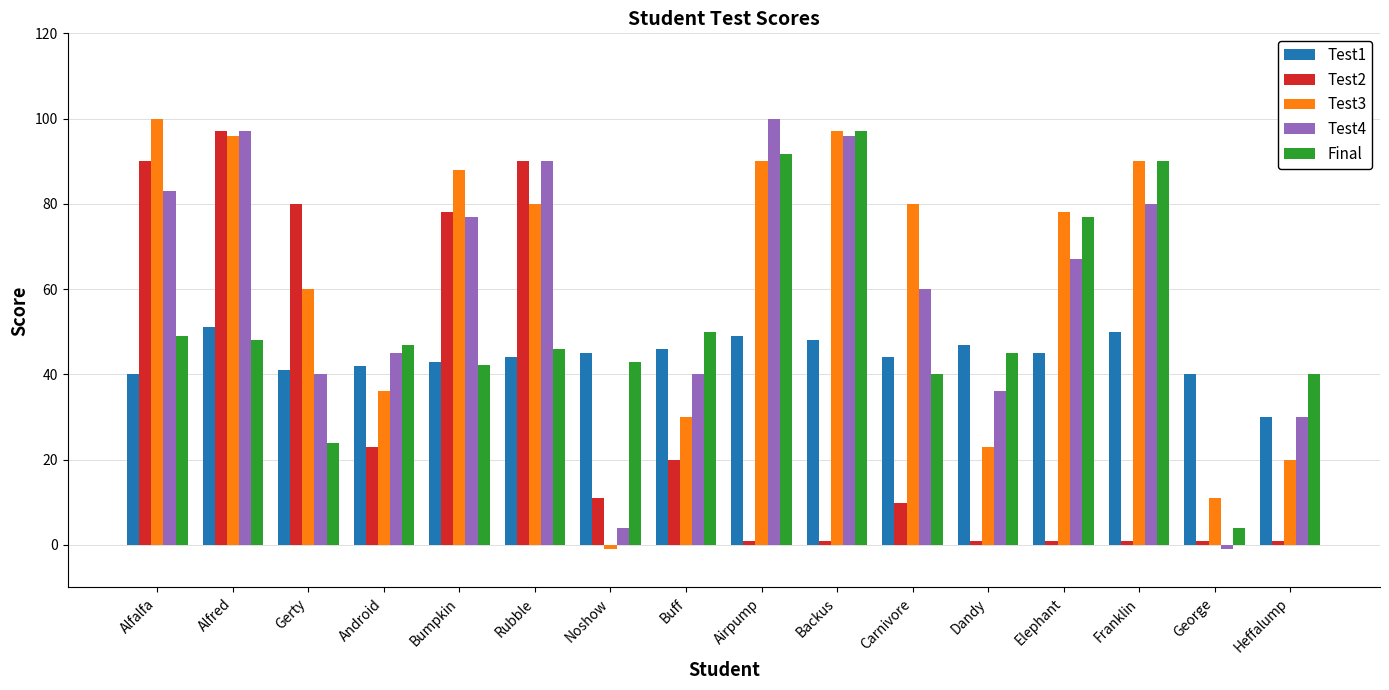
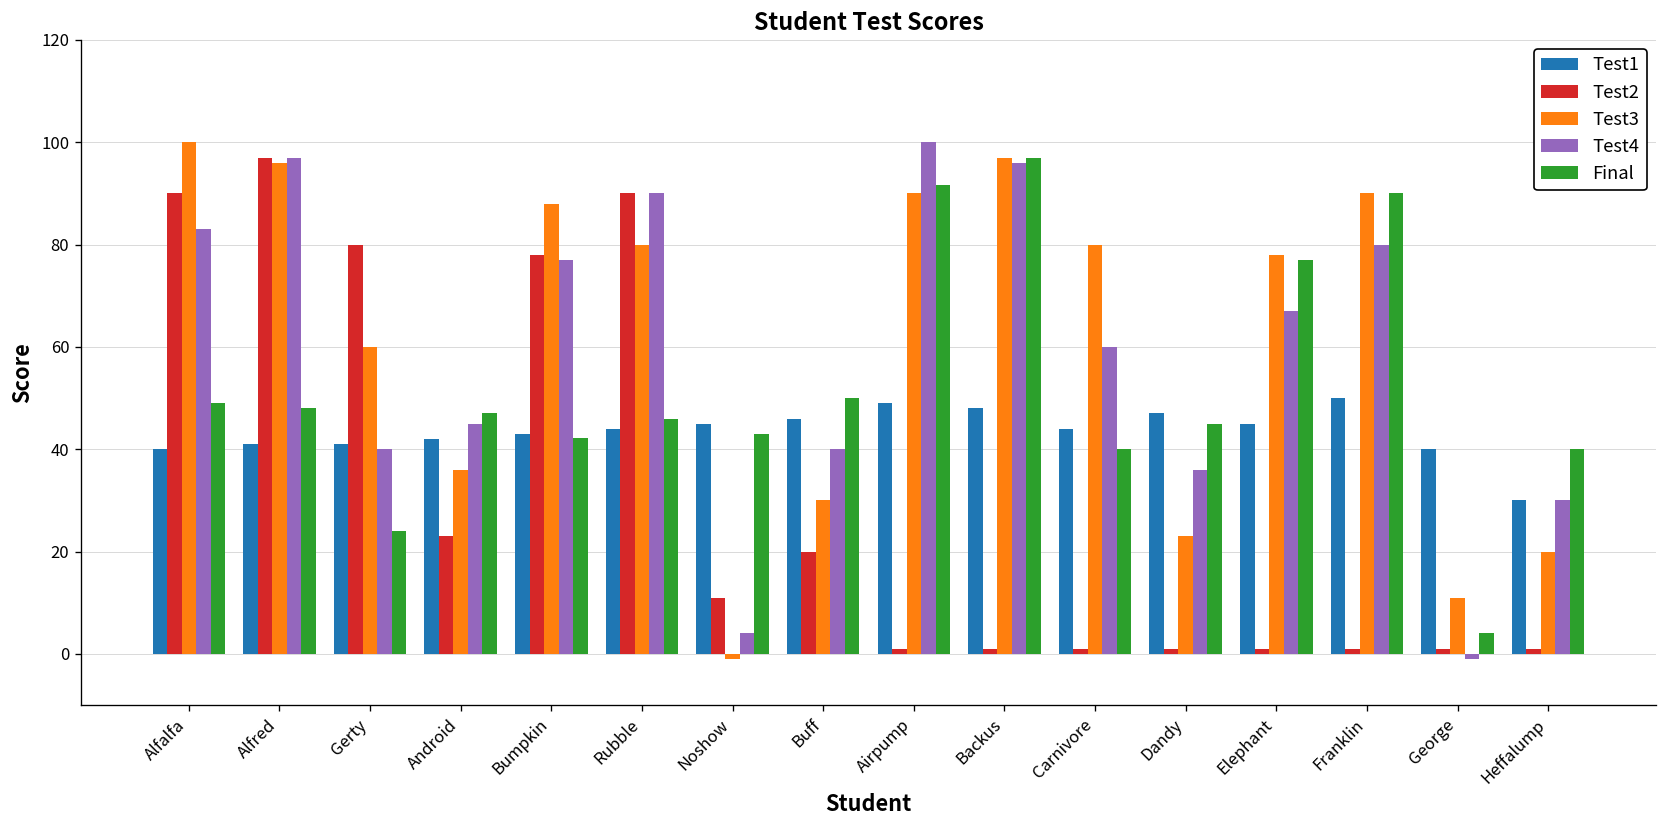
Test1, Alfred: 51 -> 41
Test2, Carnivore: 10 -> 1
